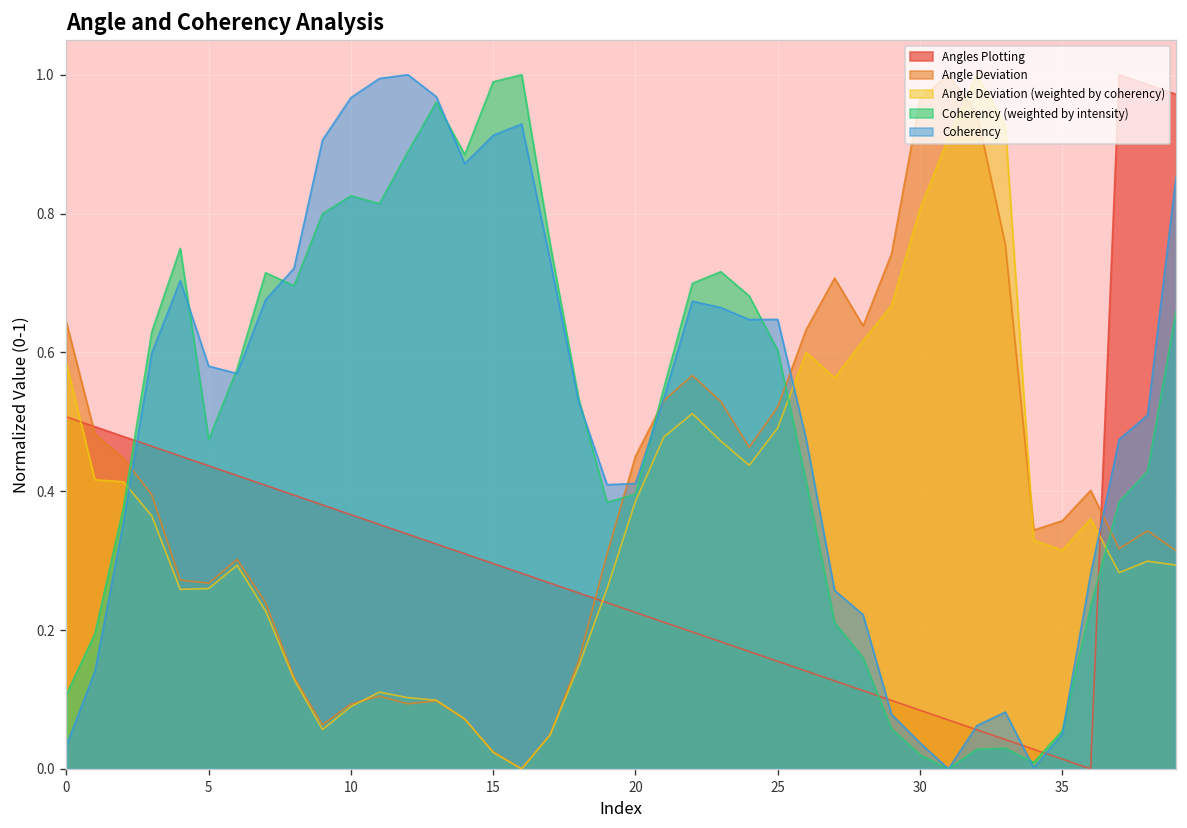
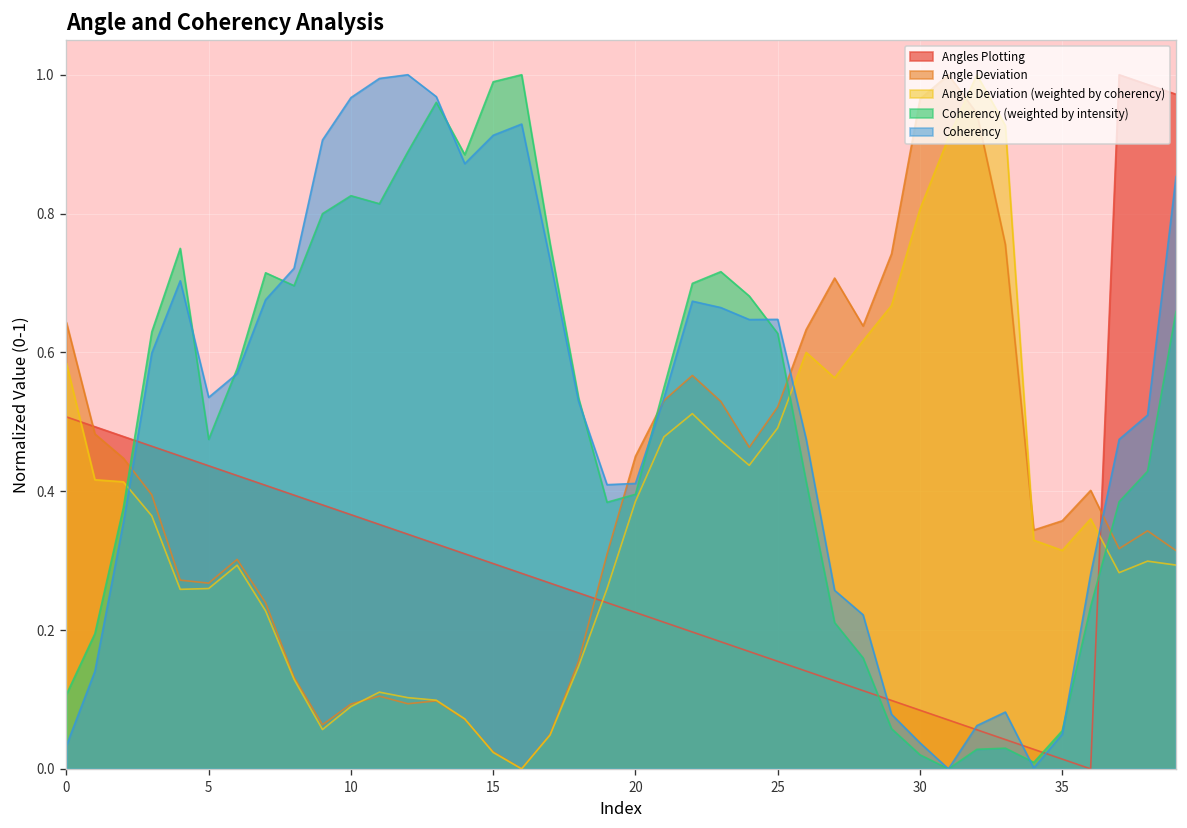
Coherency, 5: 0.58 -> 0.54
Coherency (weighted by intensity), 25: 0.60 -> 0.63
